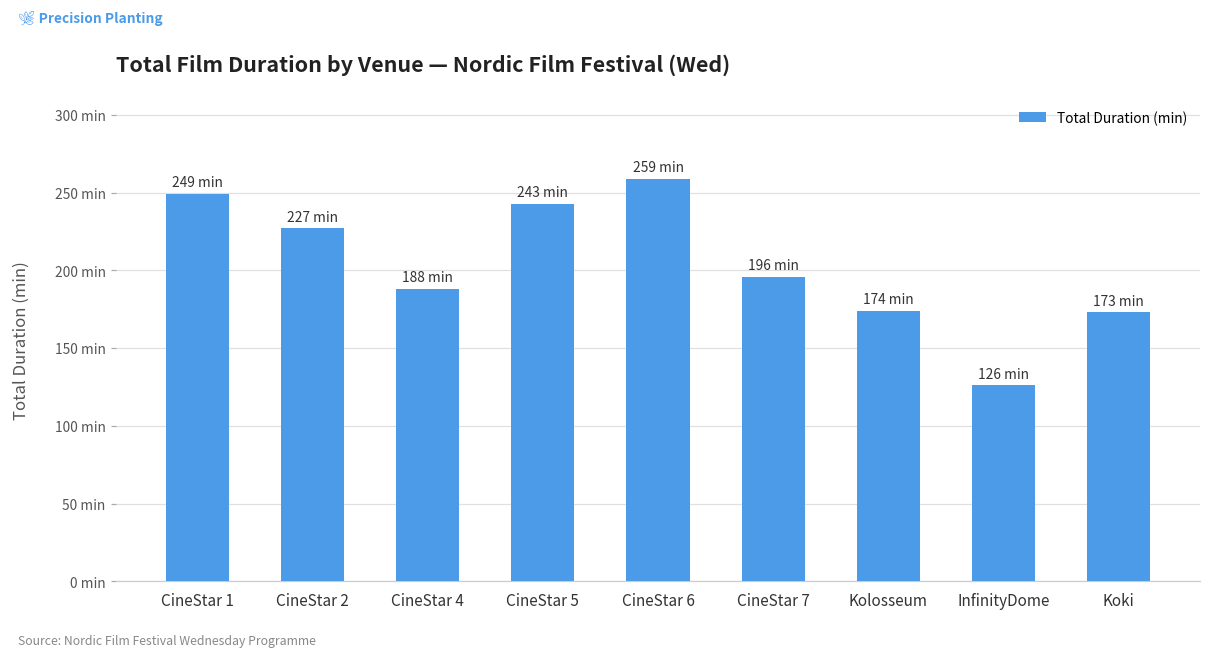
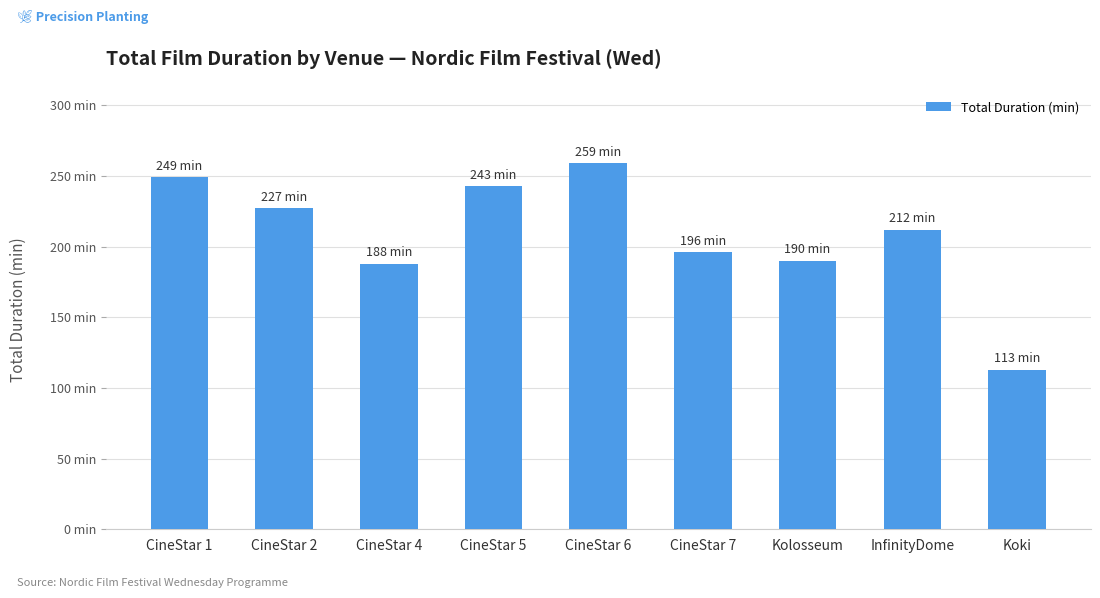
Kolosseum: 174 -> 190
InfinityDome: 126 -> 212
Koki: 173 -> 113
